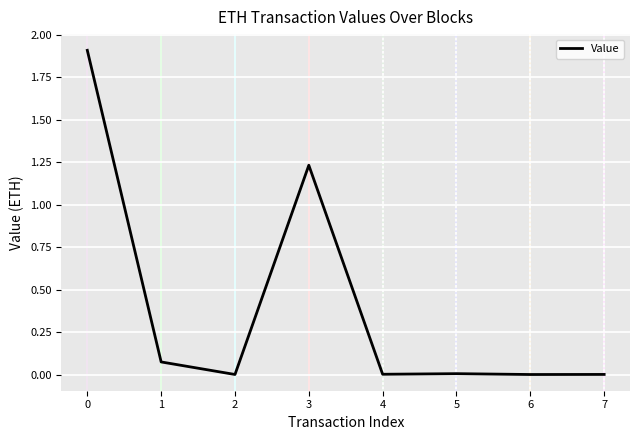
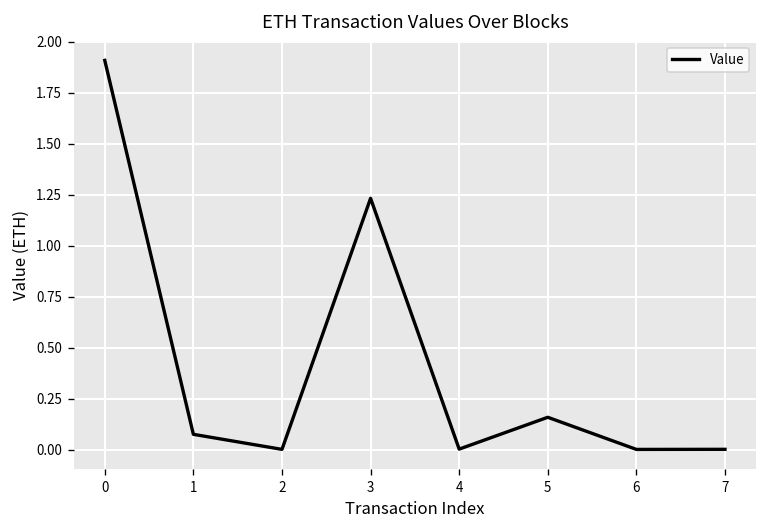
5: 0.01 -> 0.16
